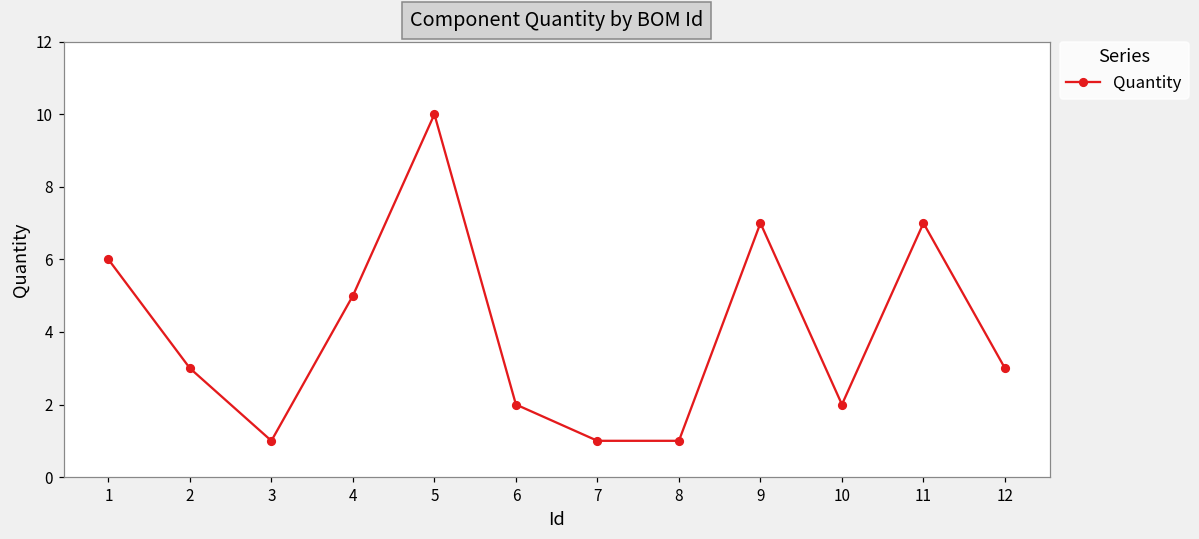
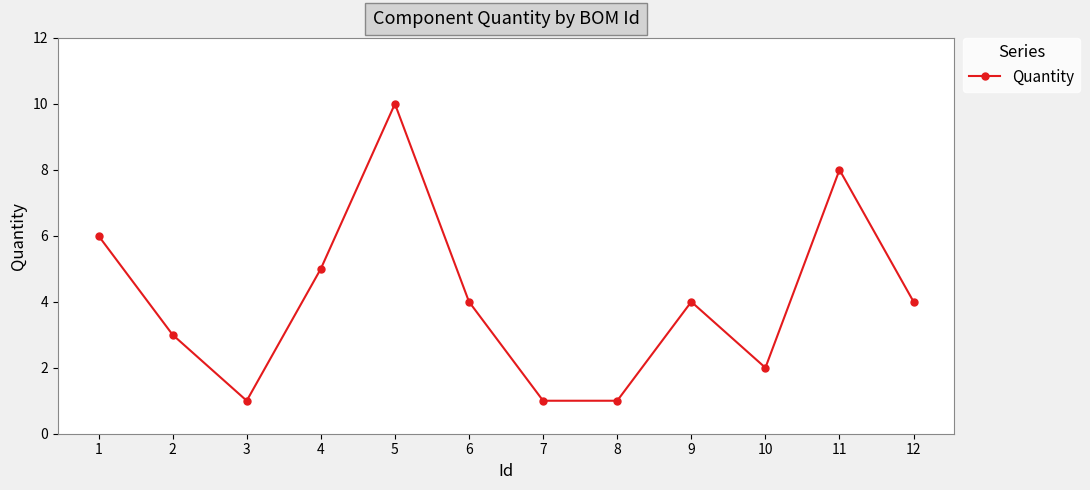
6: 2 -> 4
9: 7 -> 4
11: 7 -> 8
12: 3 -> 4
